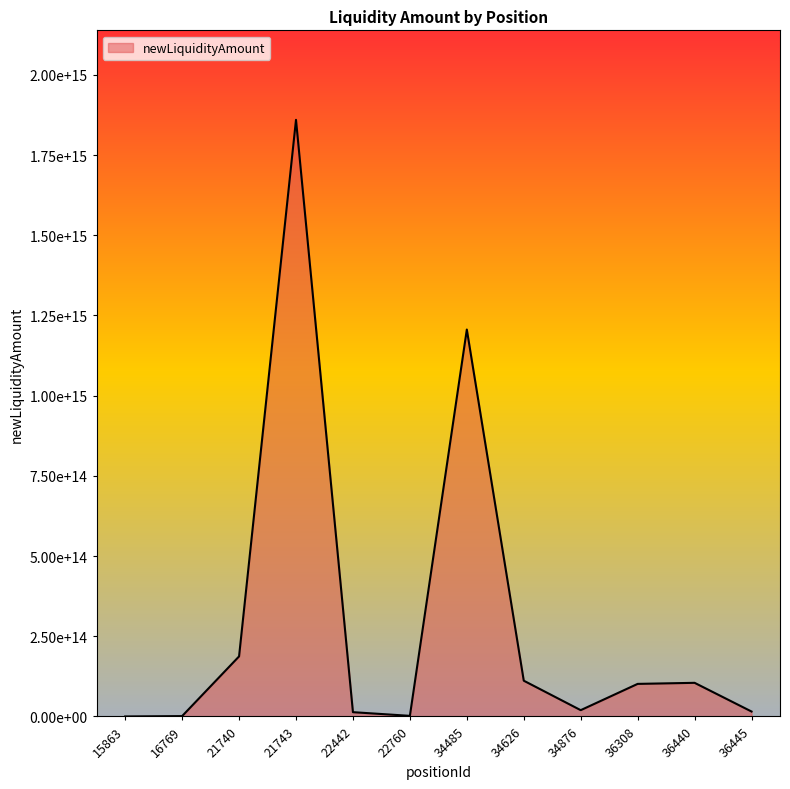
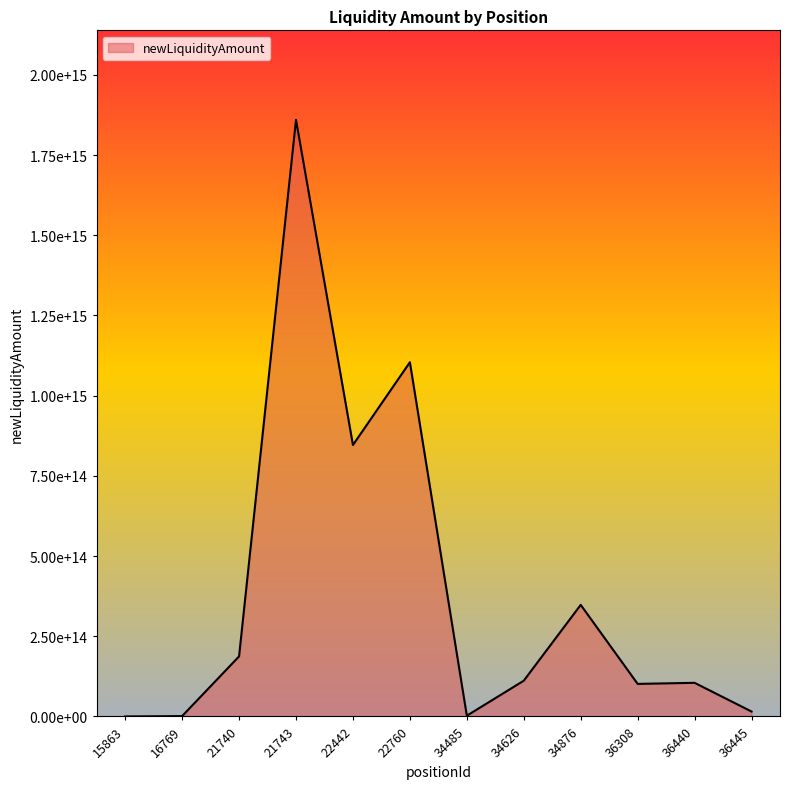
22442: 10000000000000 -> 850000000000000
22760: 0 -> 1100000000000000
34485: 1210000000000000 -> 0
34876: 20000000000000 -> 350000000000000
